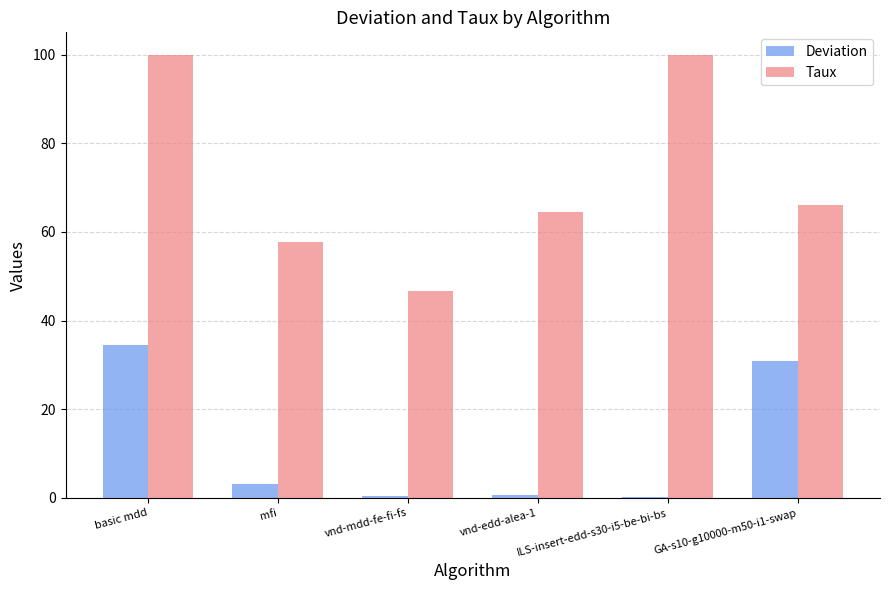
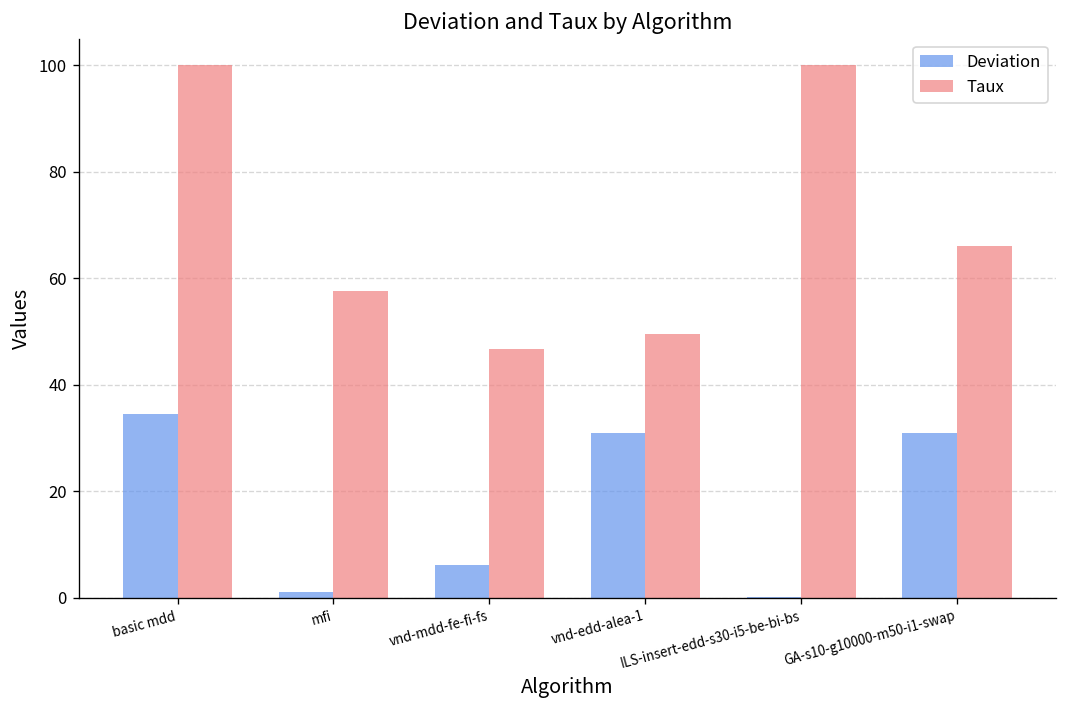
Deviation, mfi: 3 -> 1
Deviation, vnd-mdd-fe-fi-fs: 1 -> 6
Deviation, vnd-edd-alea-1: 1 -> 31
Taux, vnd-edd-alea-1: 64 -> 50
